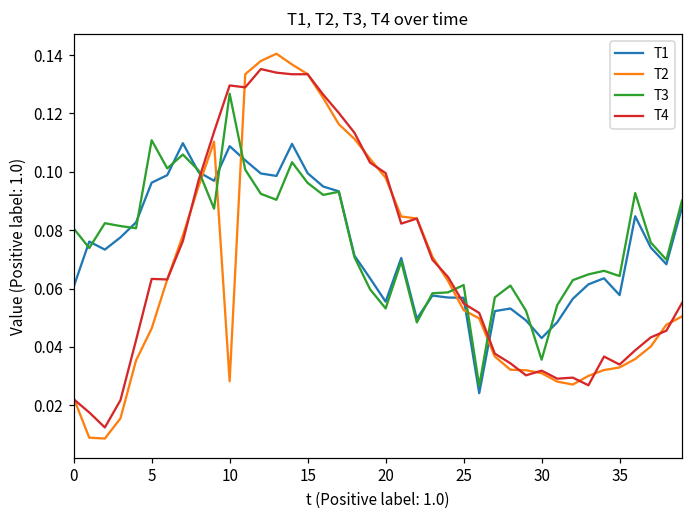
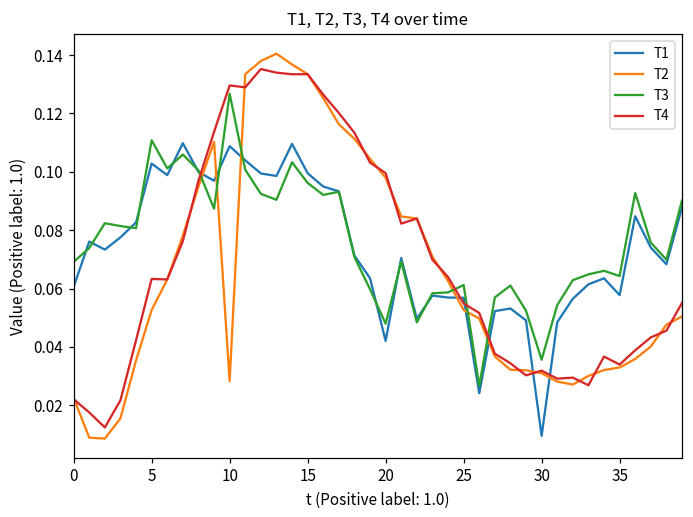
T3, 0: 0.081 -> 0.069
T1, 5: 0.096 -> 0.103
T2, 5: 0.046 -> 0.053
T1, 20: 0.056 -> 0.042
T3, 20: 0.053 -> 0.048
T1, 30: 0.043 -> 0.010
